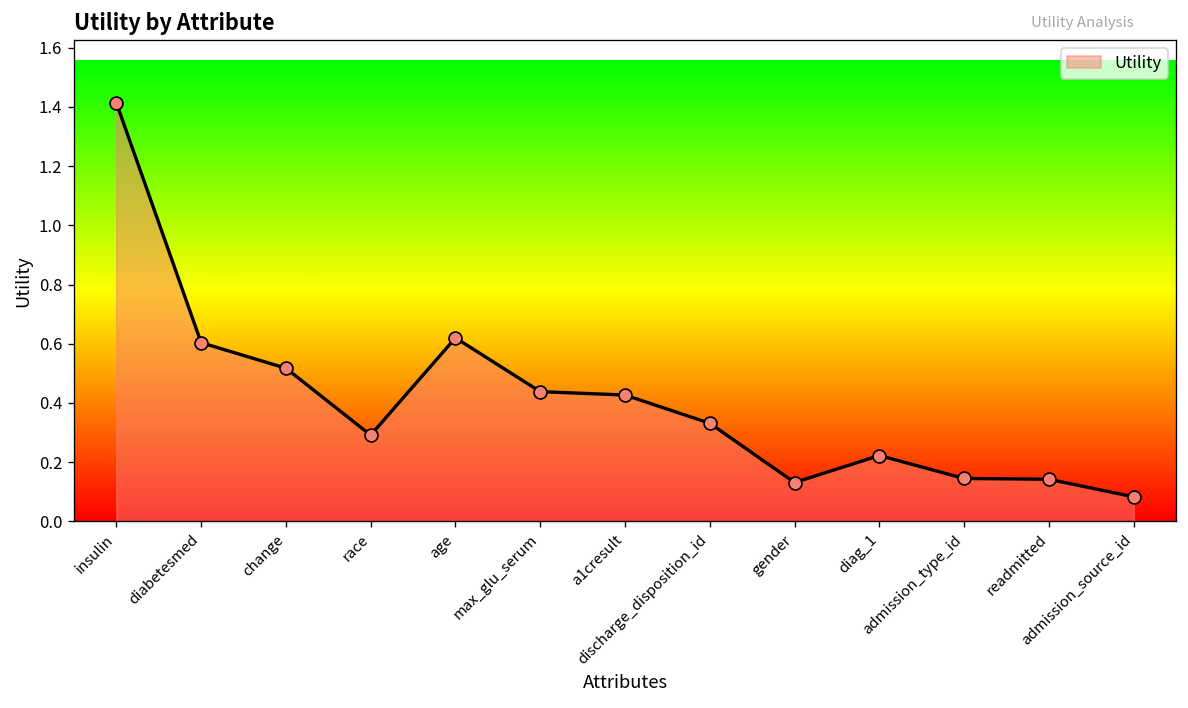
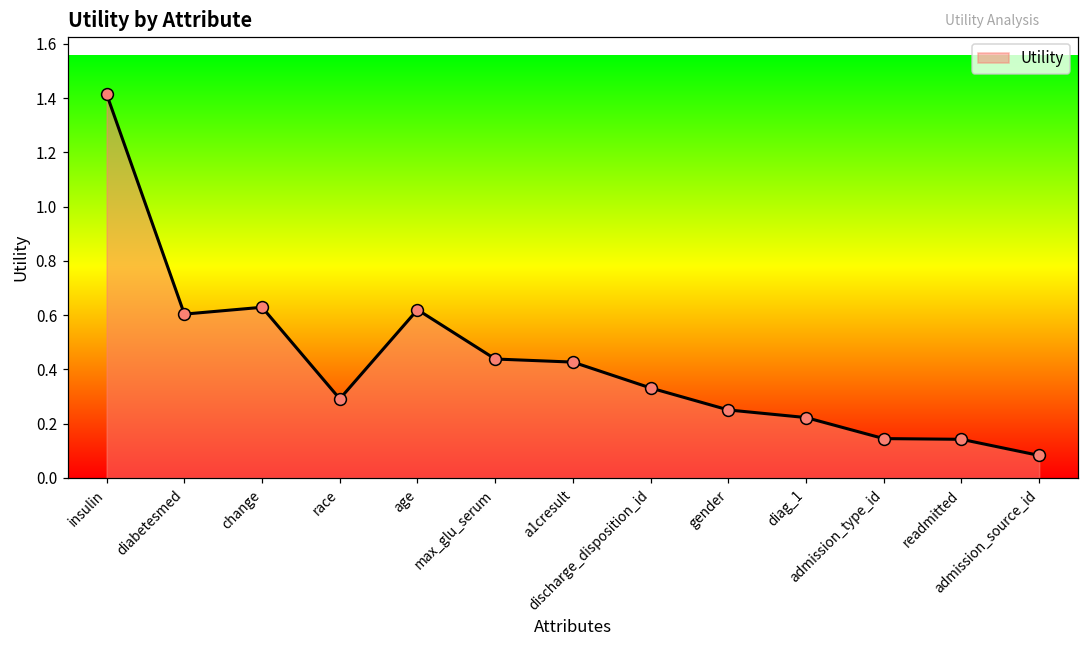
change: 0.52 -> 0.63
gender: 0.13 -> 0.25
